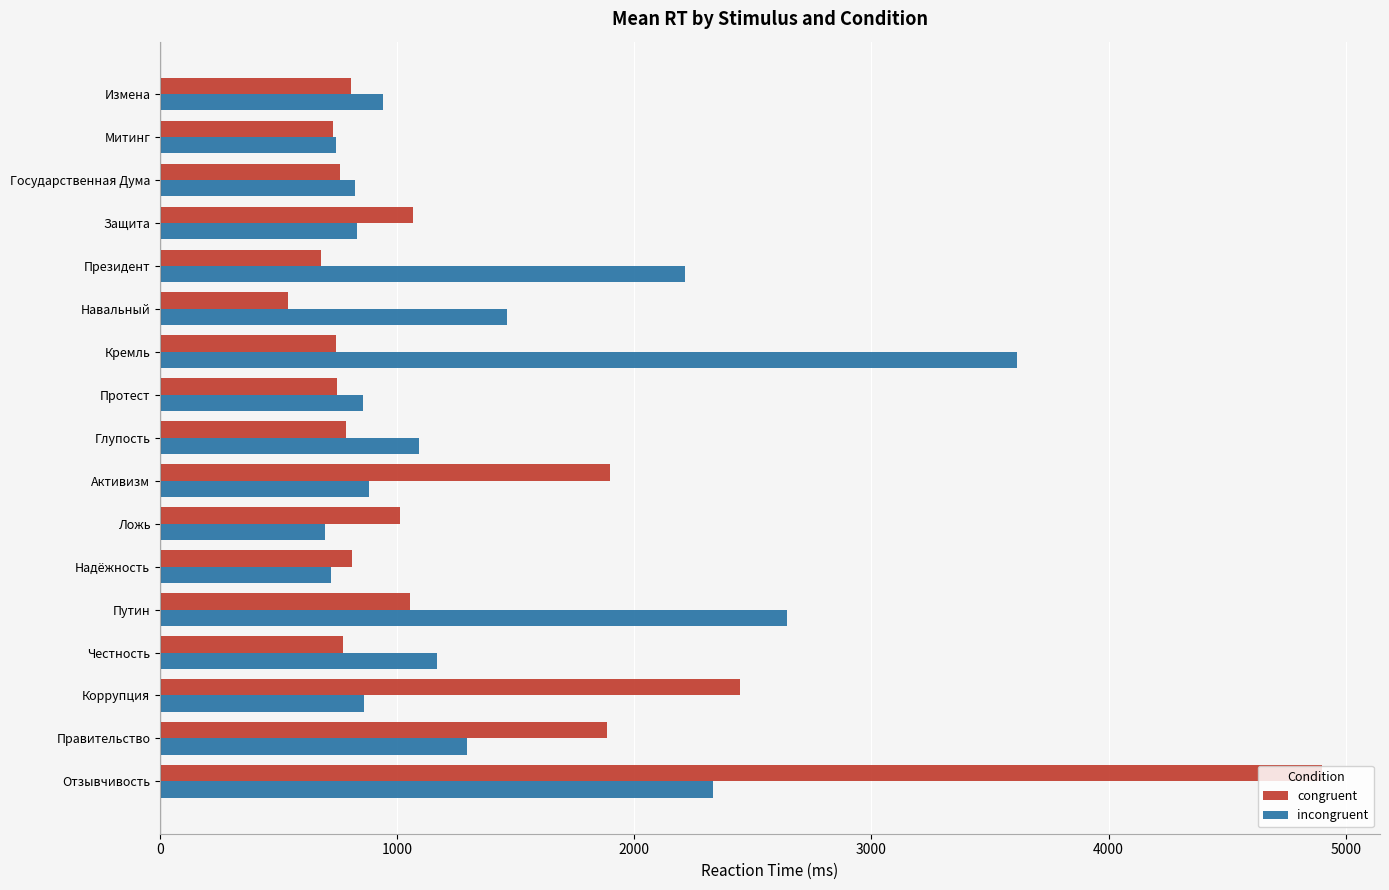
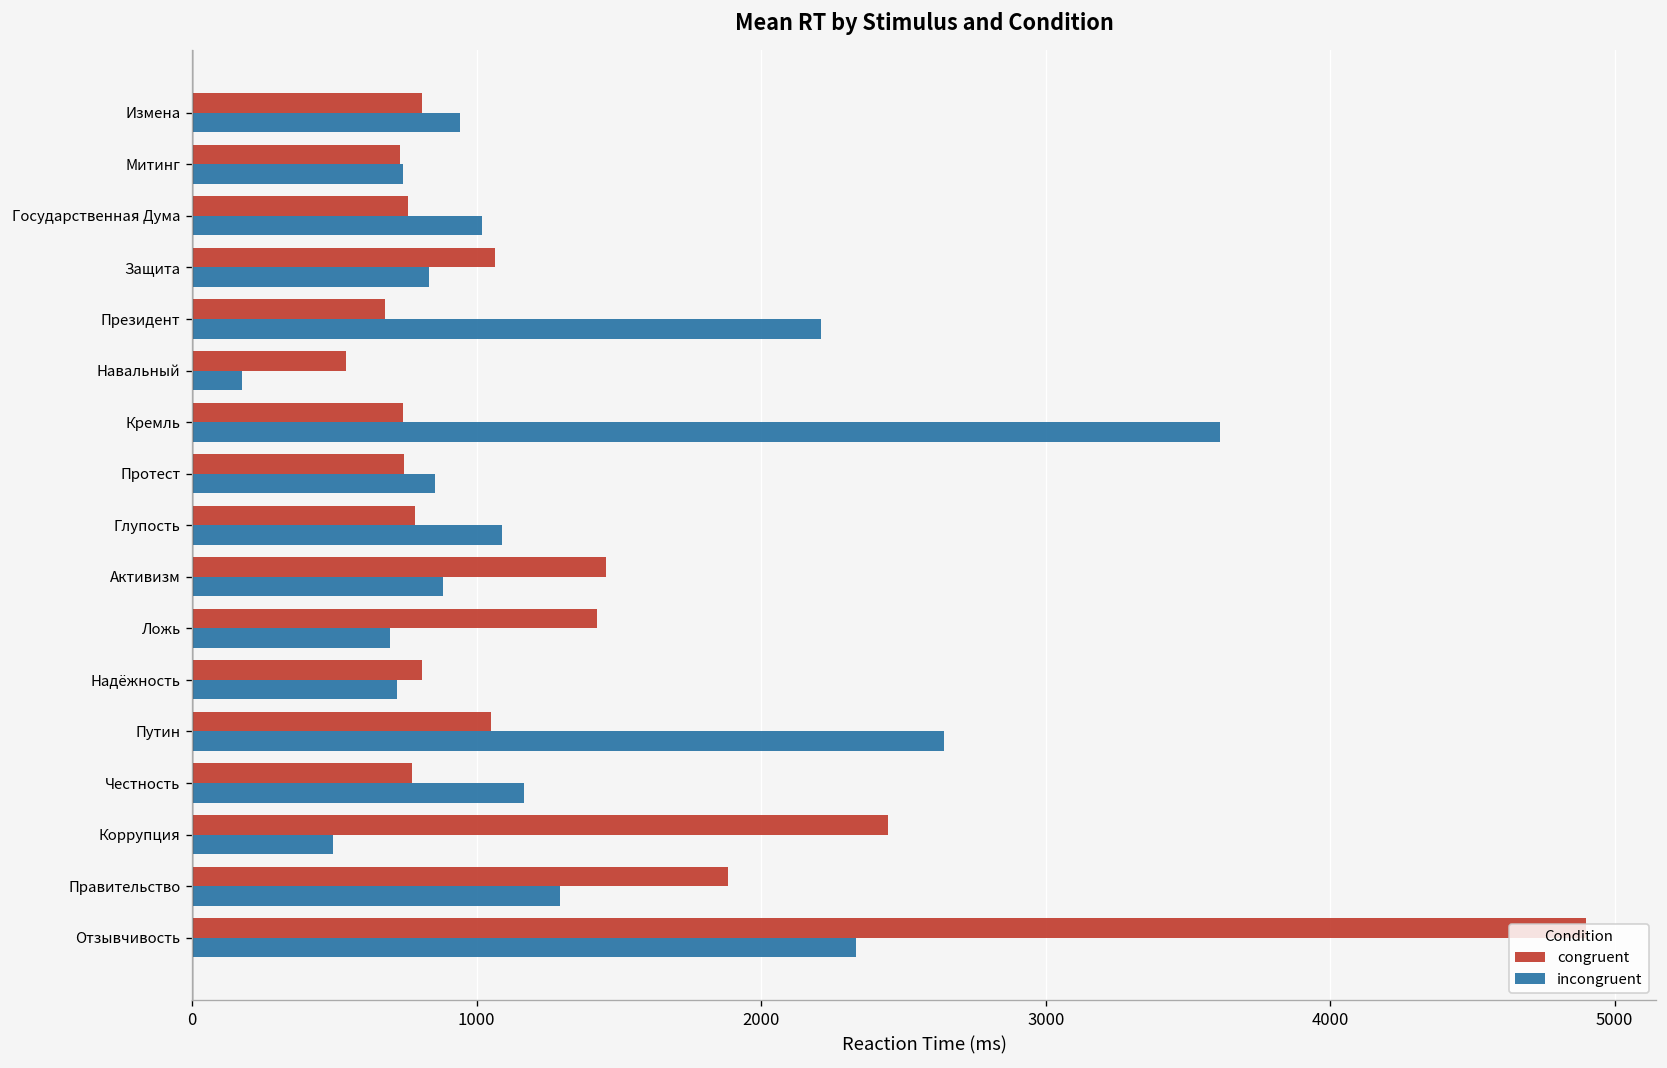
incongruent, Государственная Дума: 820 -> 1020
incongruent, Навальный: 1460 -> 180
congruent, Активизм: 1900 -> 1450
congruent, Ложь: 1010 -> 1420
incongruent, Коррупция: 860 -> 490
